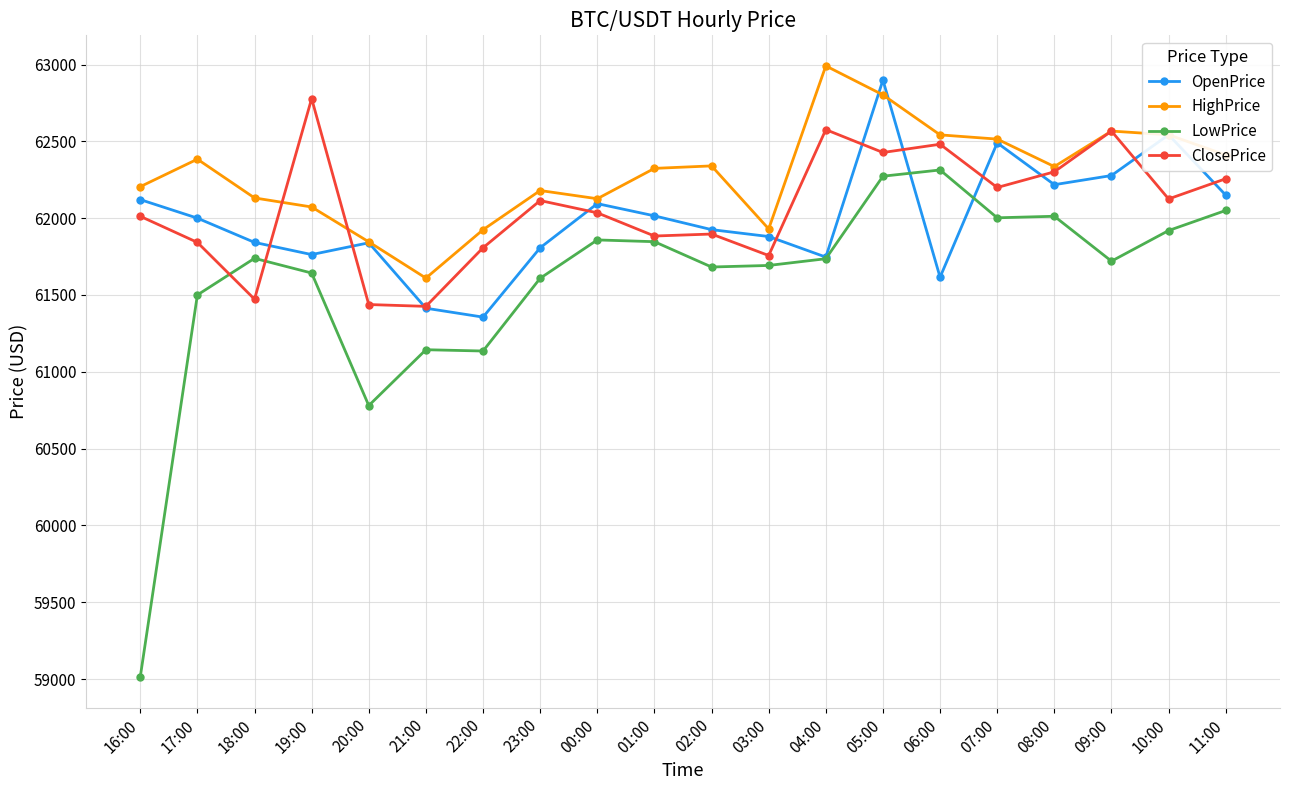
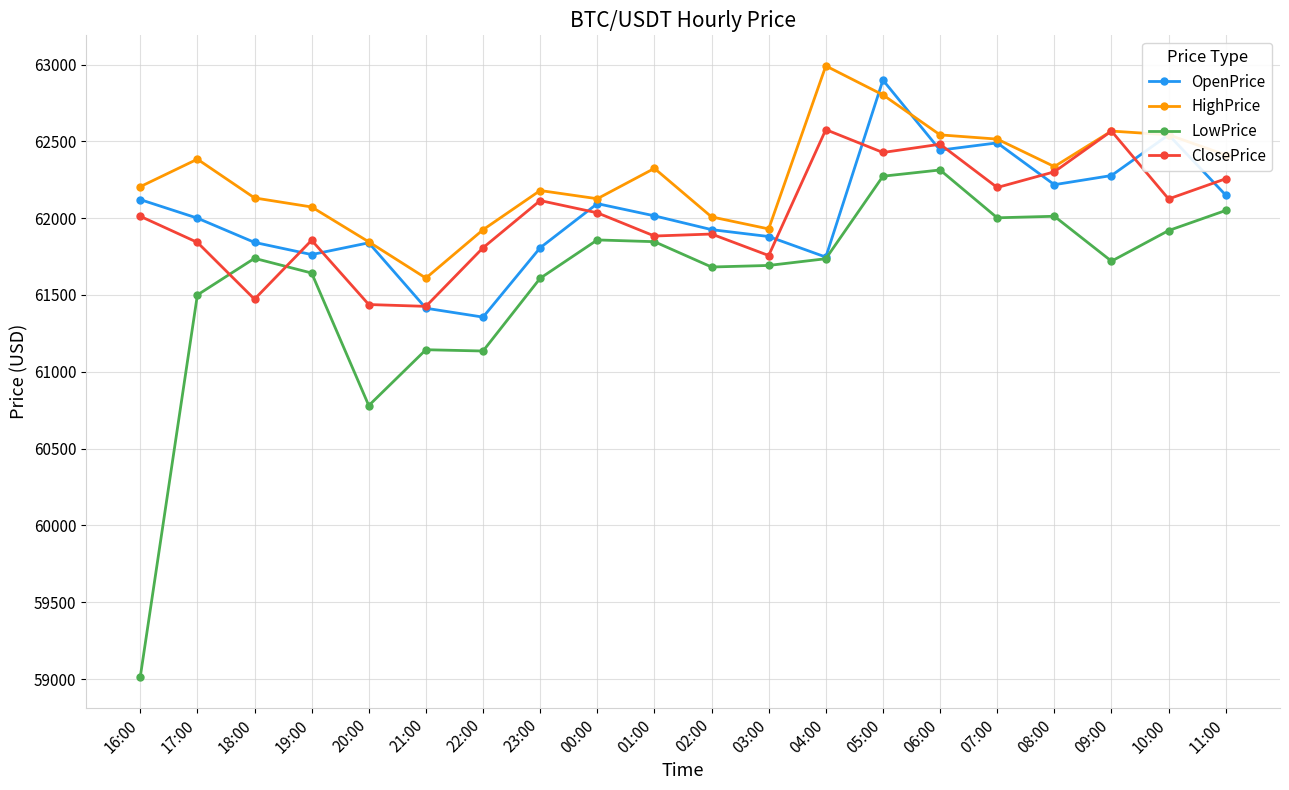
ClosePrice, 19:00: 62780 -> 61860
HighPrice, 02:00: 62340 -> 62010
OpenPrice, 06:00: 61620 -> 62440
